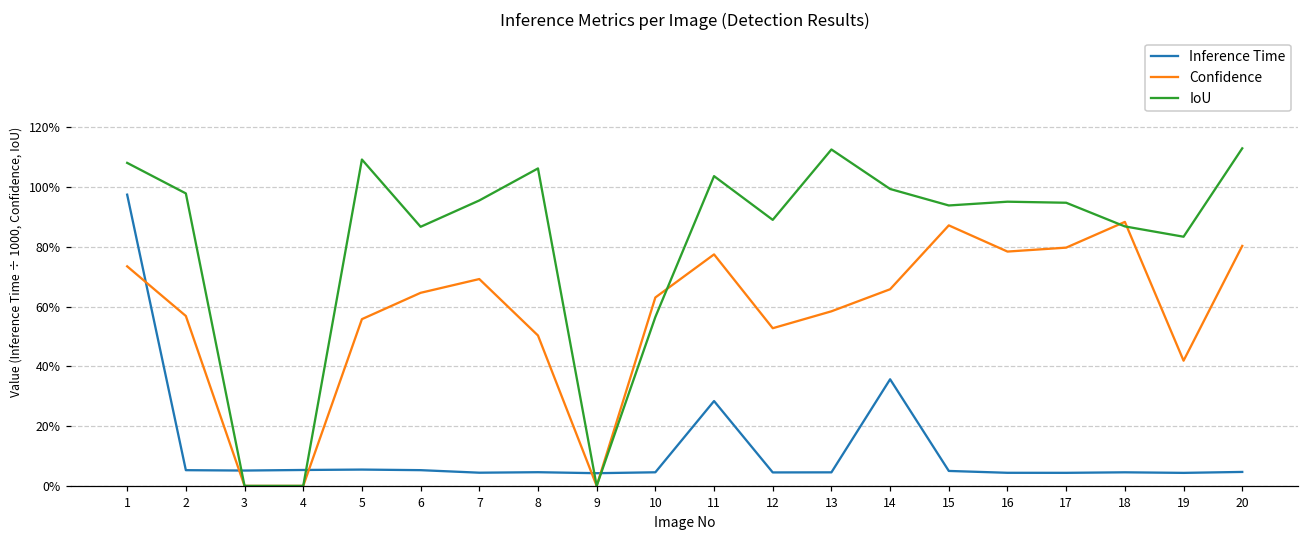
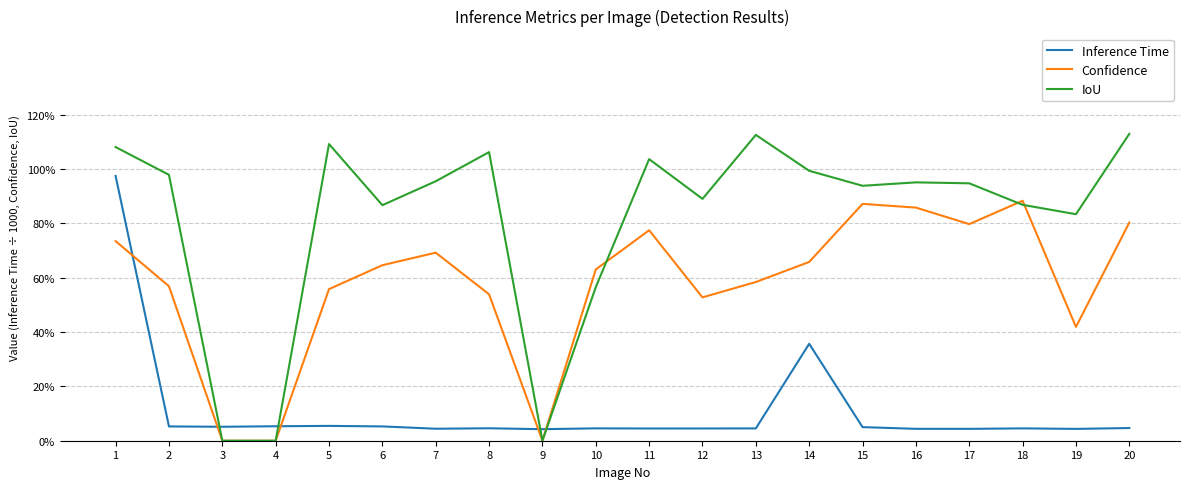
Confidence, 8: 50% -> 54%
Inference Time, 11: 28% -> 5%
Confidence, 16: 78% -> 86%
